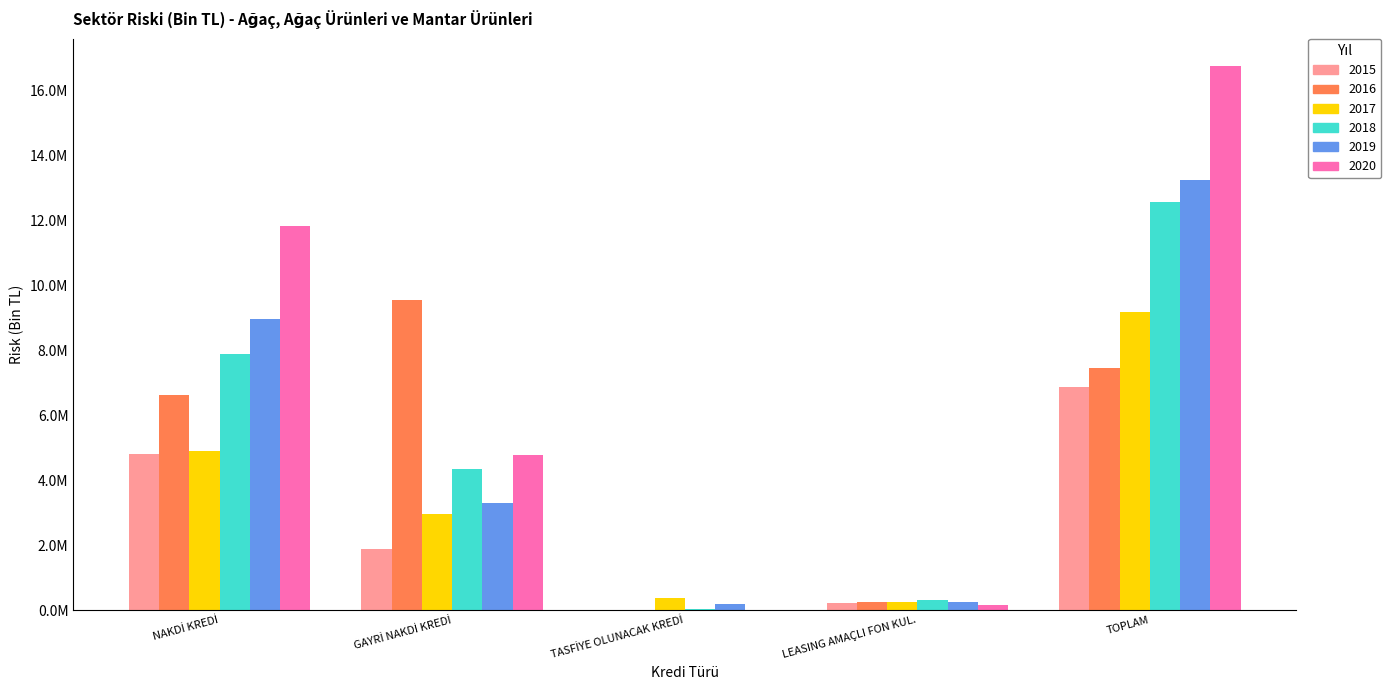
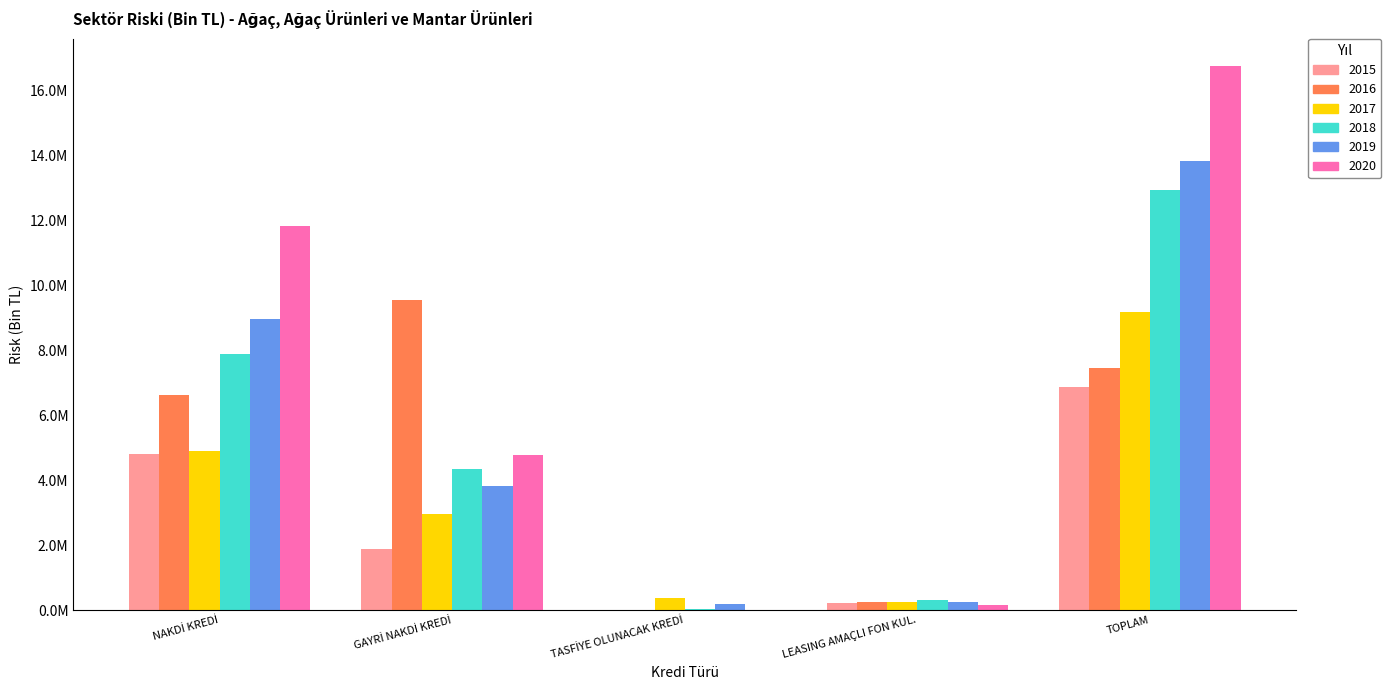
2019, GAYRİ NAKDİ KREDİ: 3300000 -> 3800000
2018, TOPLAM: 12600000 -> 12900000
2019, TOPLAM: 13200000 -> 13800000
